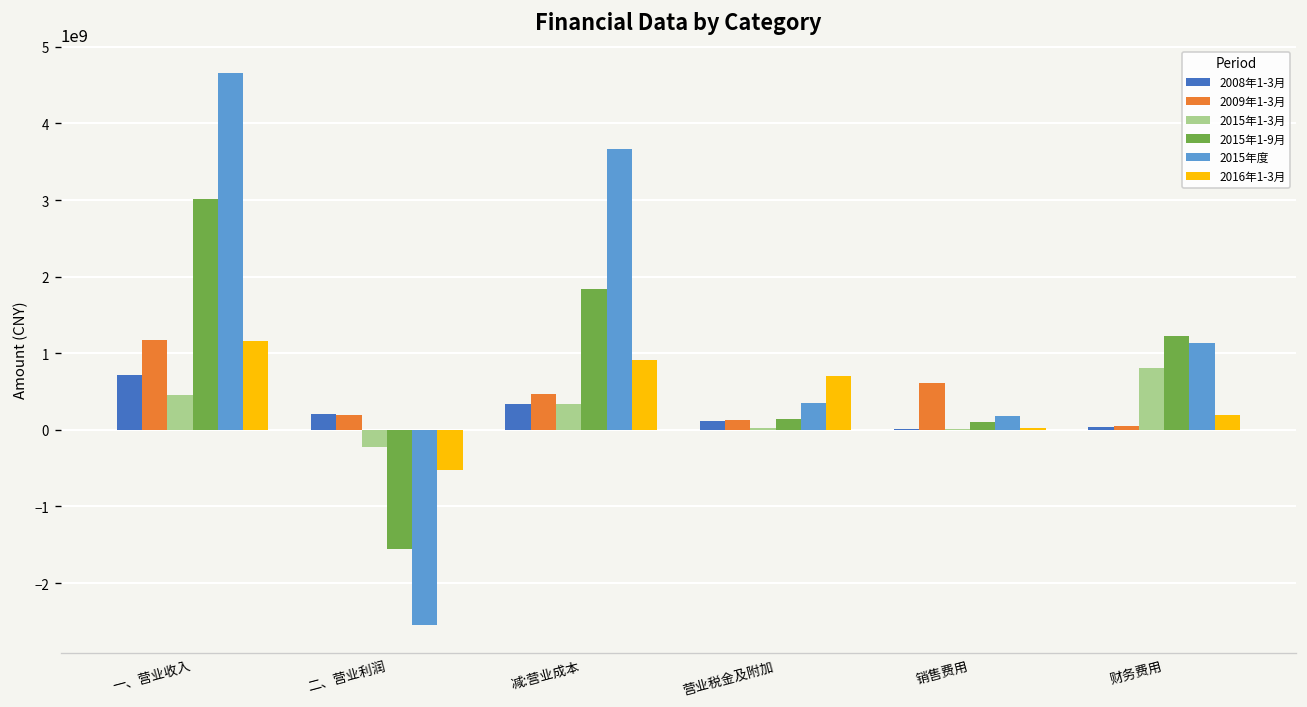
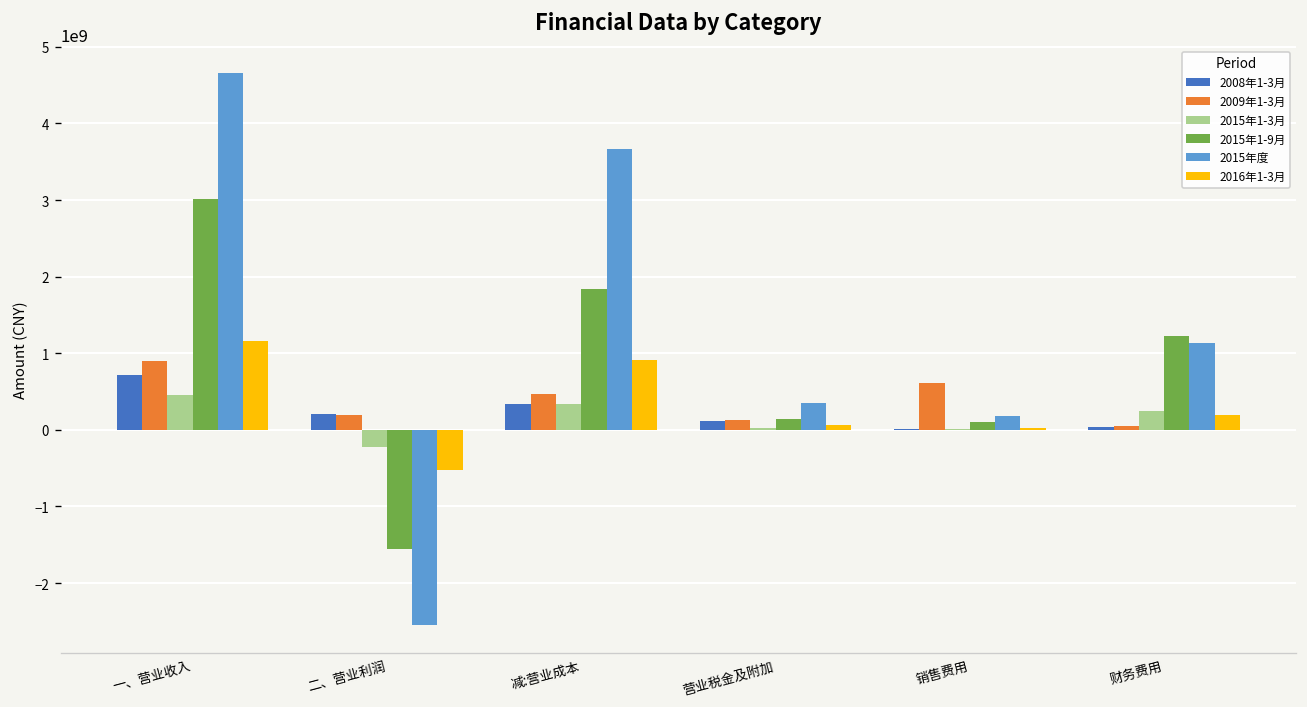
2009年1-3月, 一、营业收入: 1200000000 -> 900000000
2016年1-3月, 营业税金及附加: 700000000 -> 100000000
2015年1-3月, 财务费用: 800000000 -> 200000000
